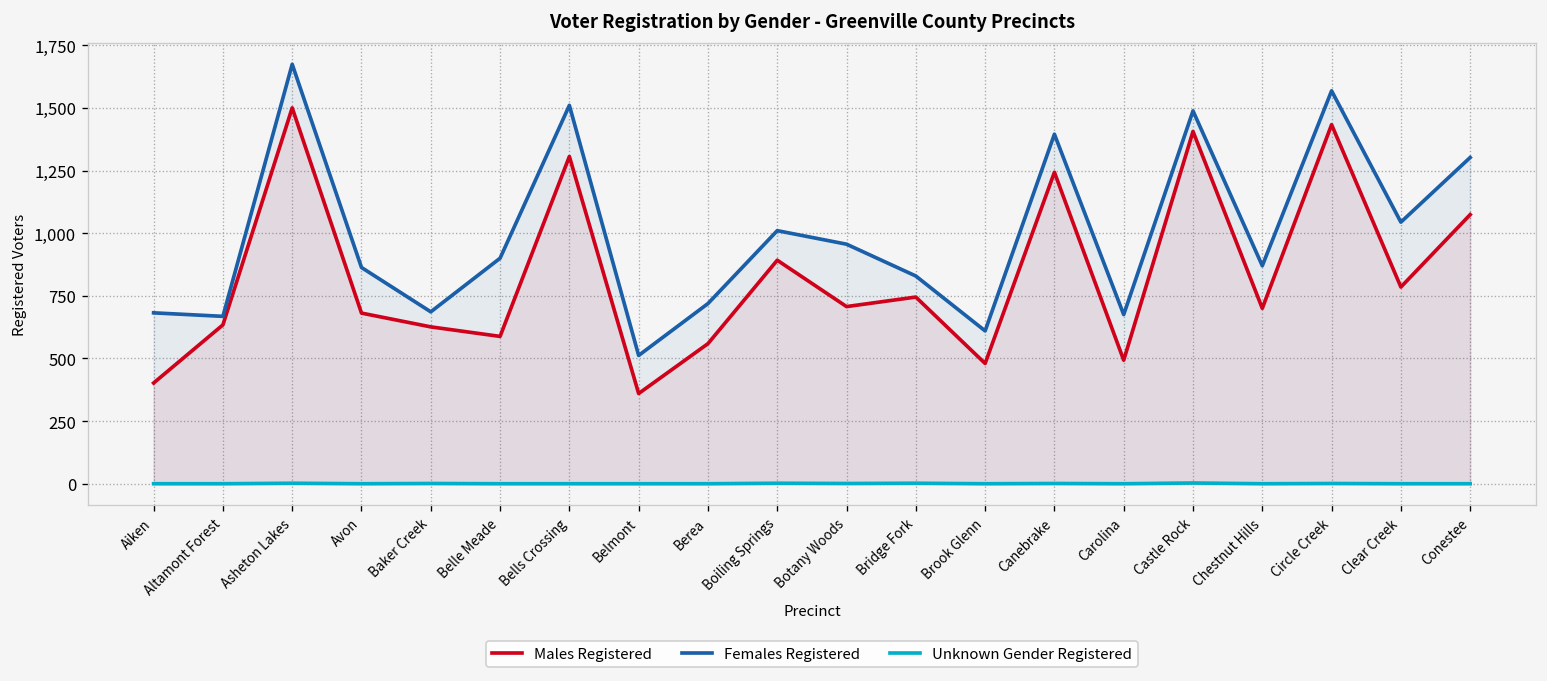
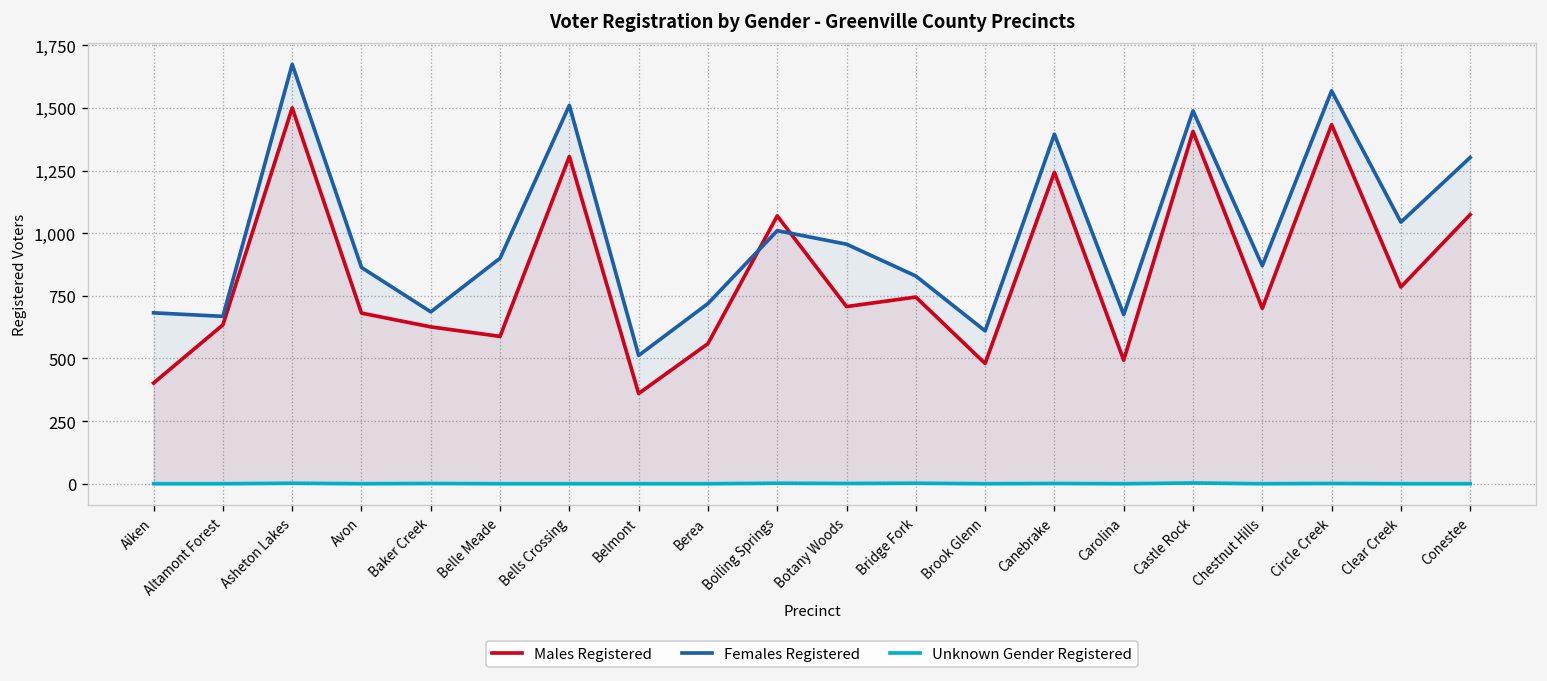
Males Registered, Boiling Springs: 890 -> 1,070
